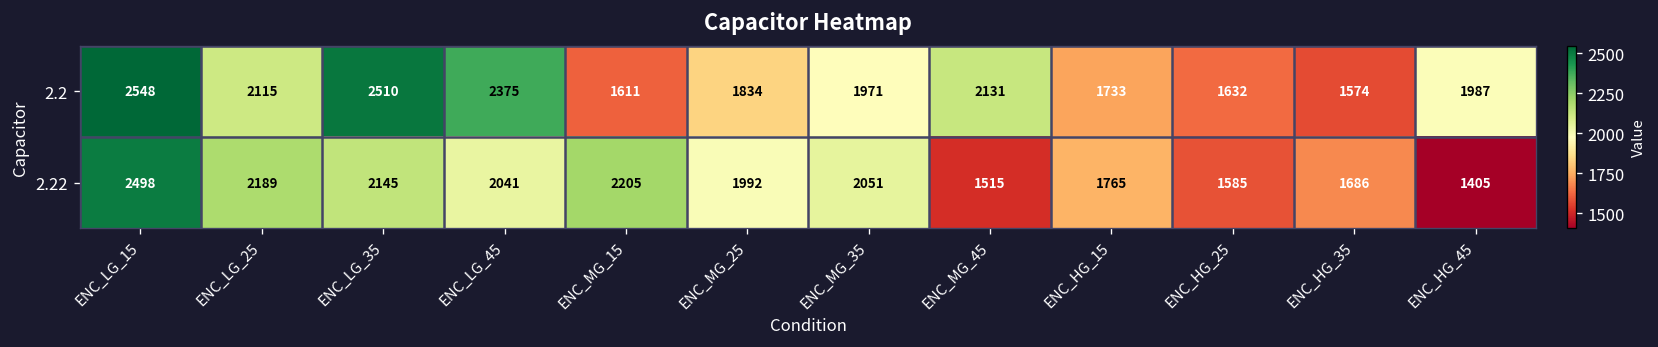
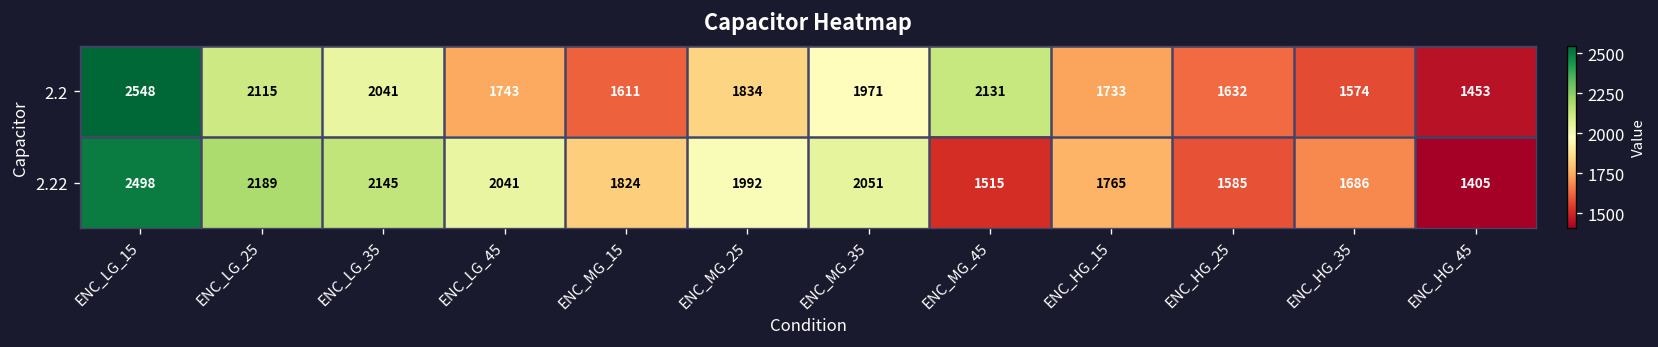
2.2, ENC_LG_35: 2510 -> 2041
2.2, ENC_LG_45: 2375 -> 1743
2.2, ENC_HG_45: 1987 -> 1453
2.22, ENC_MG_15: 2205 -> 1824
